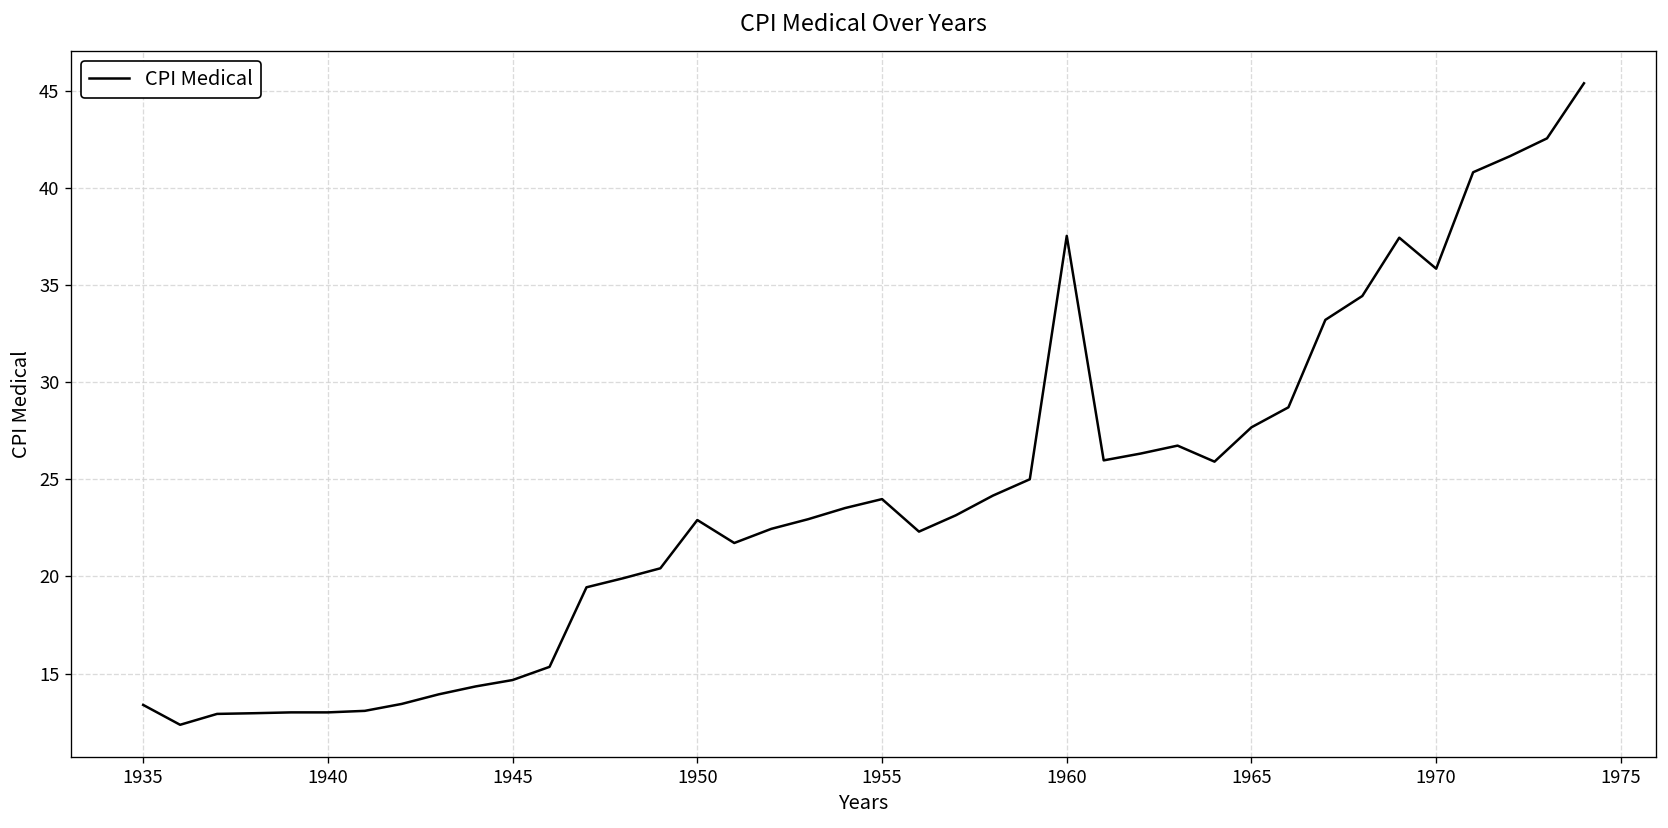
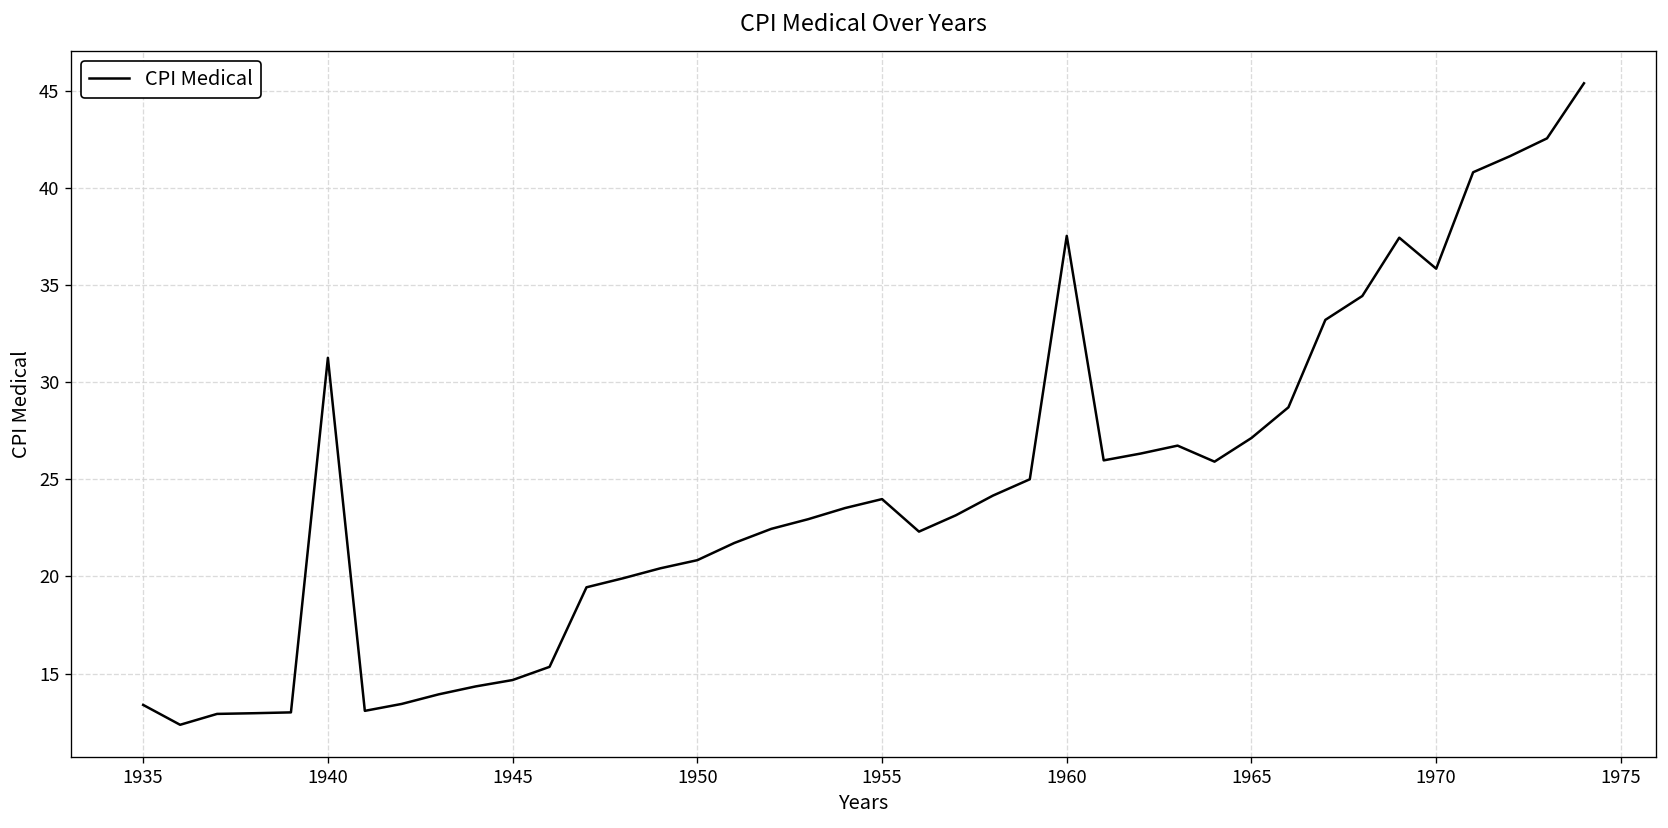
1940: 13.0 -> 31.2
1950: 22.9 -> 20.8
1965: 27.7 -> 27.1
